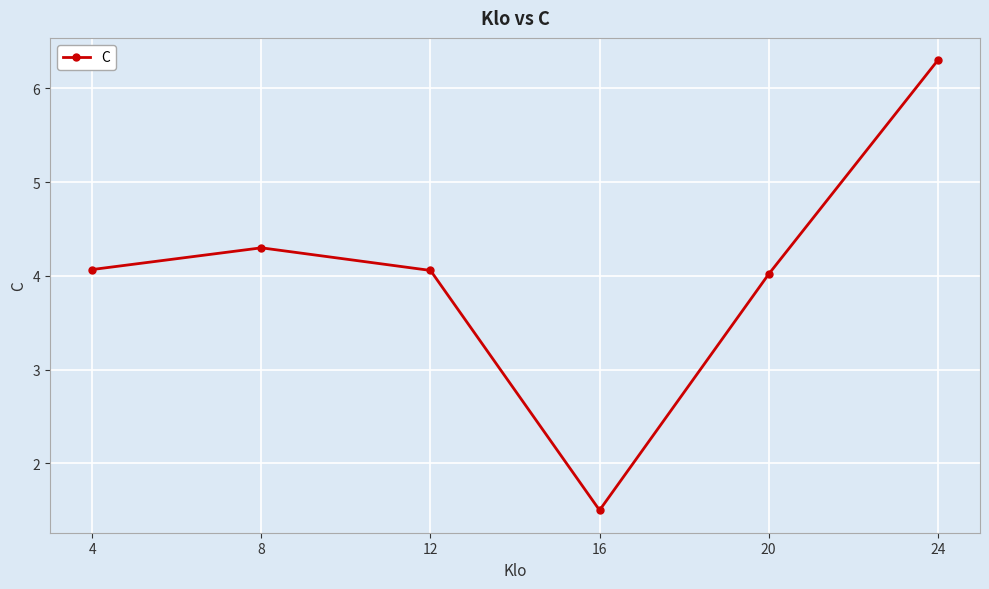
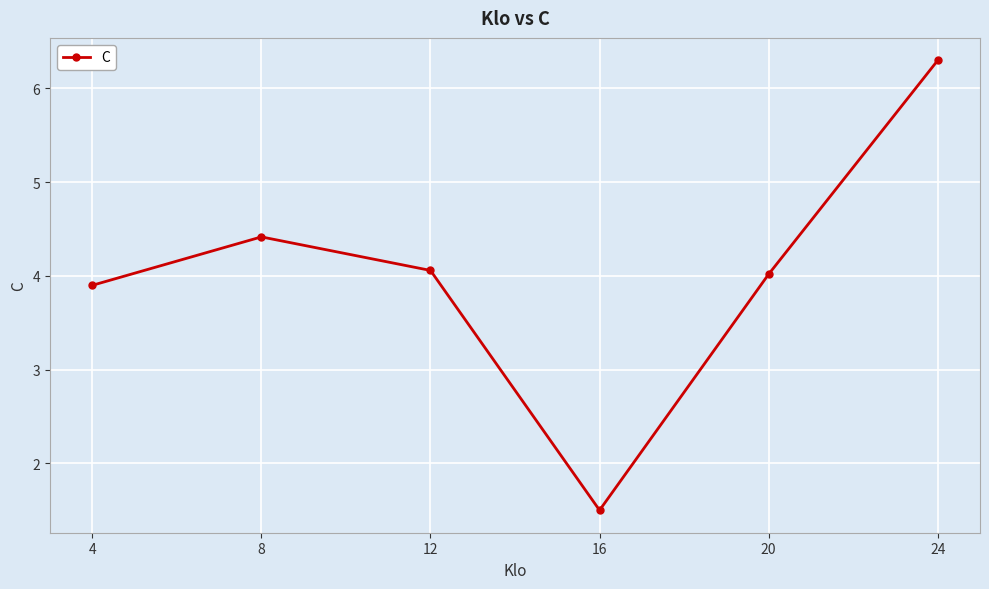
4: 4.1 -> 3.9
8: 4.3 -> 4.4
